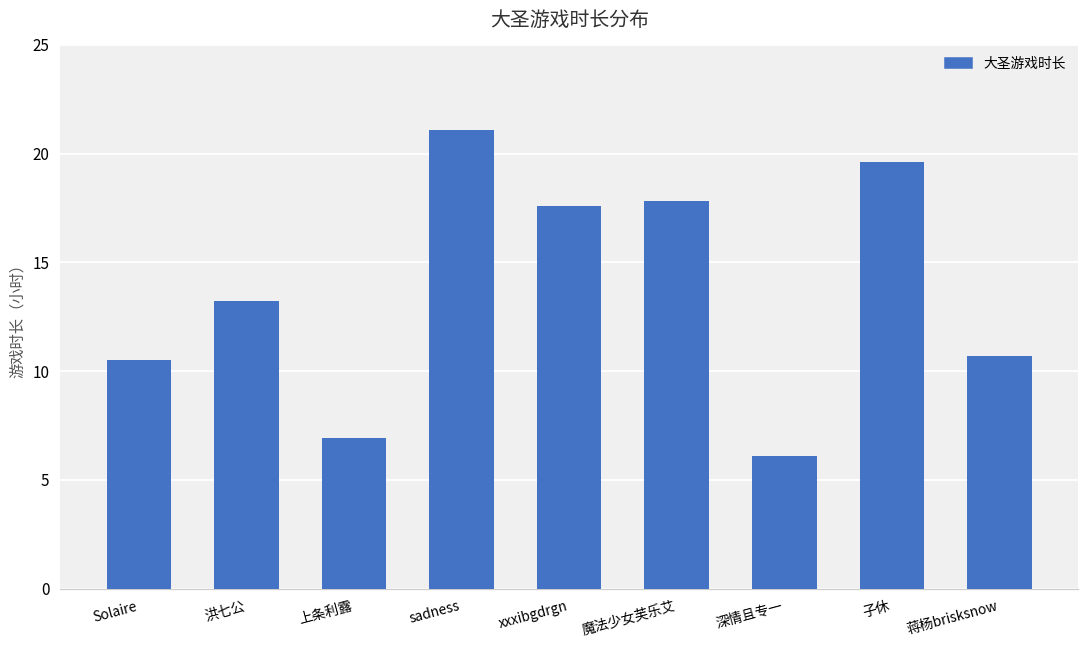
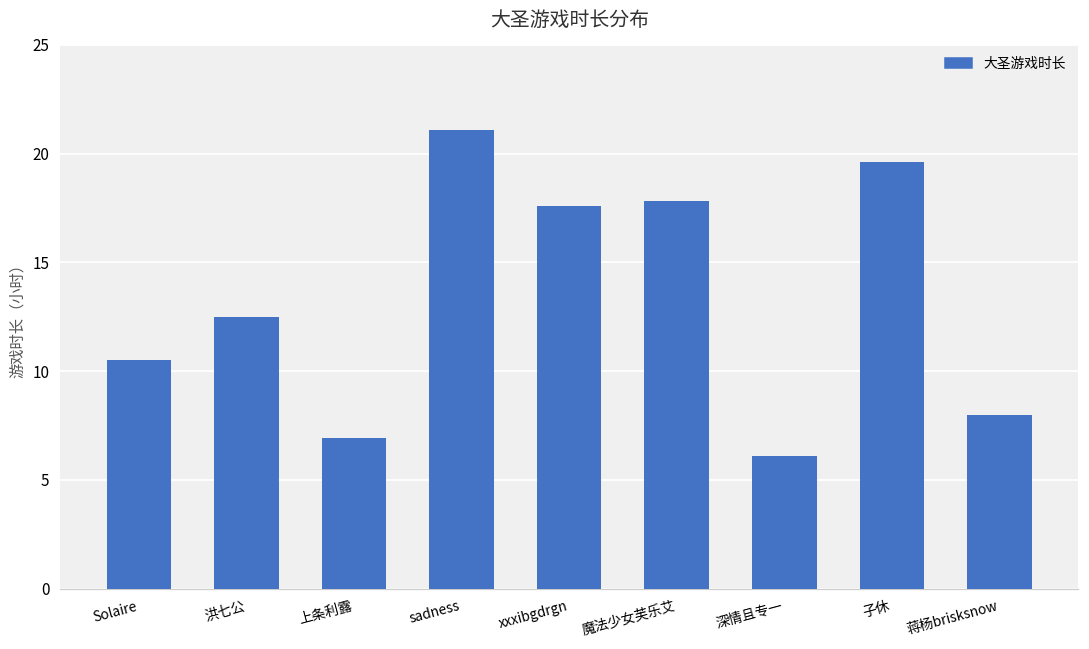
洪七公: 13.2 -> 12.5
蒋杨brisksnow: 10.7 -> 8.0
